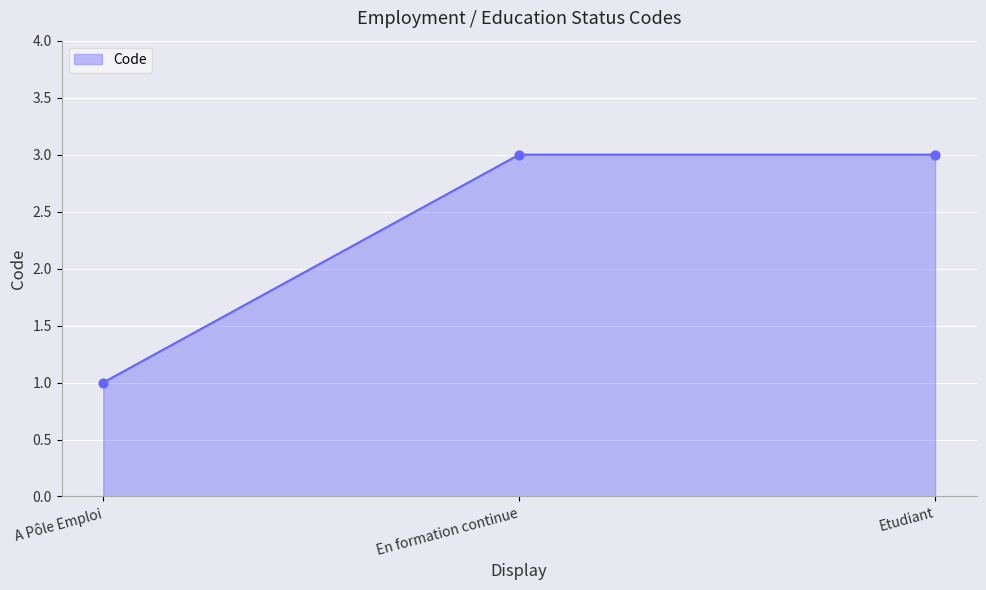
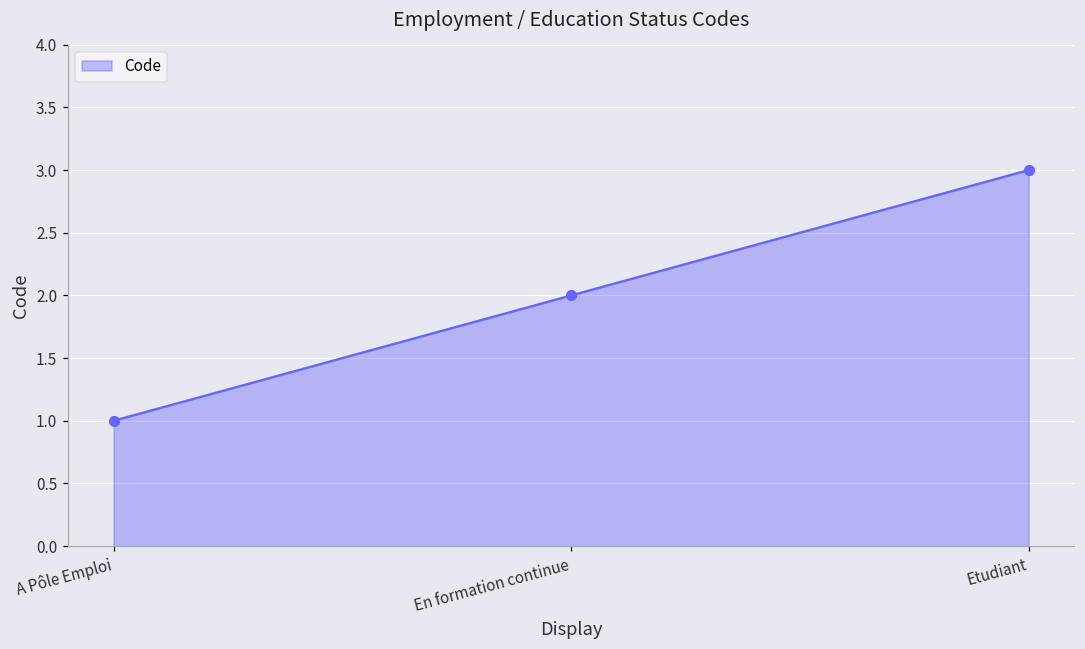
En formation continue: 3 -> 2
